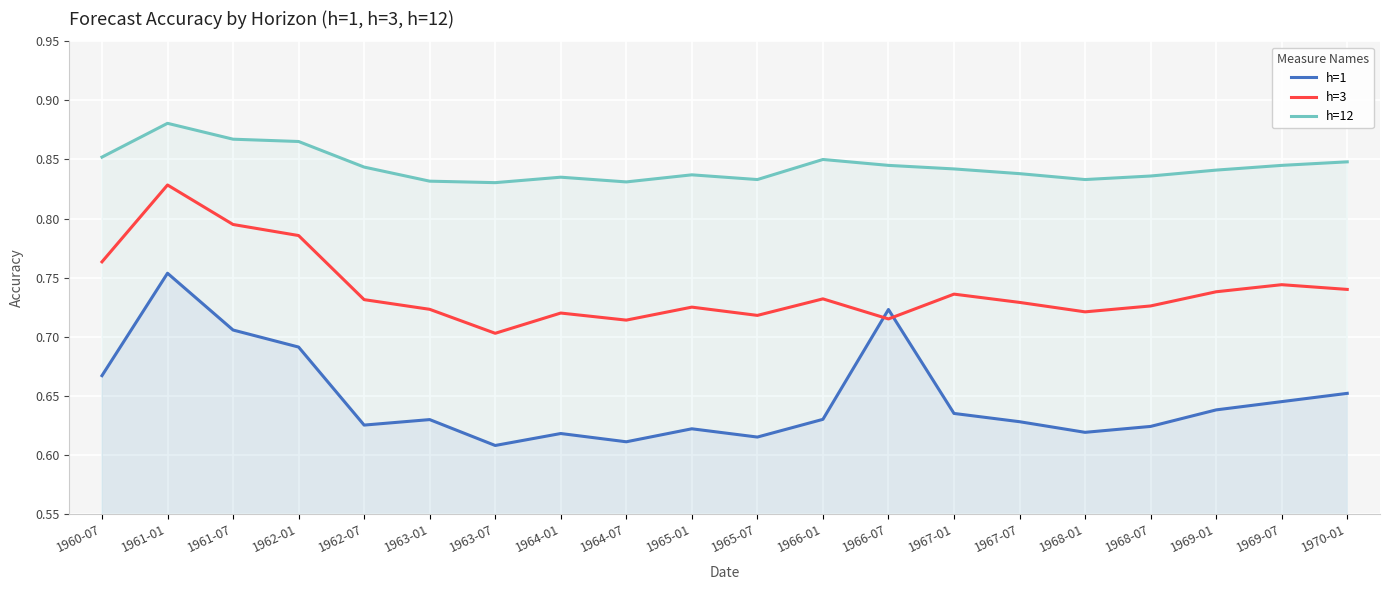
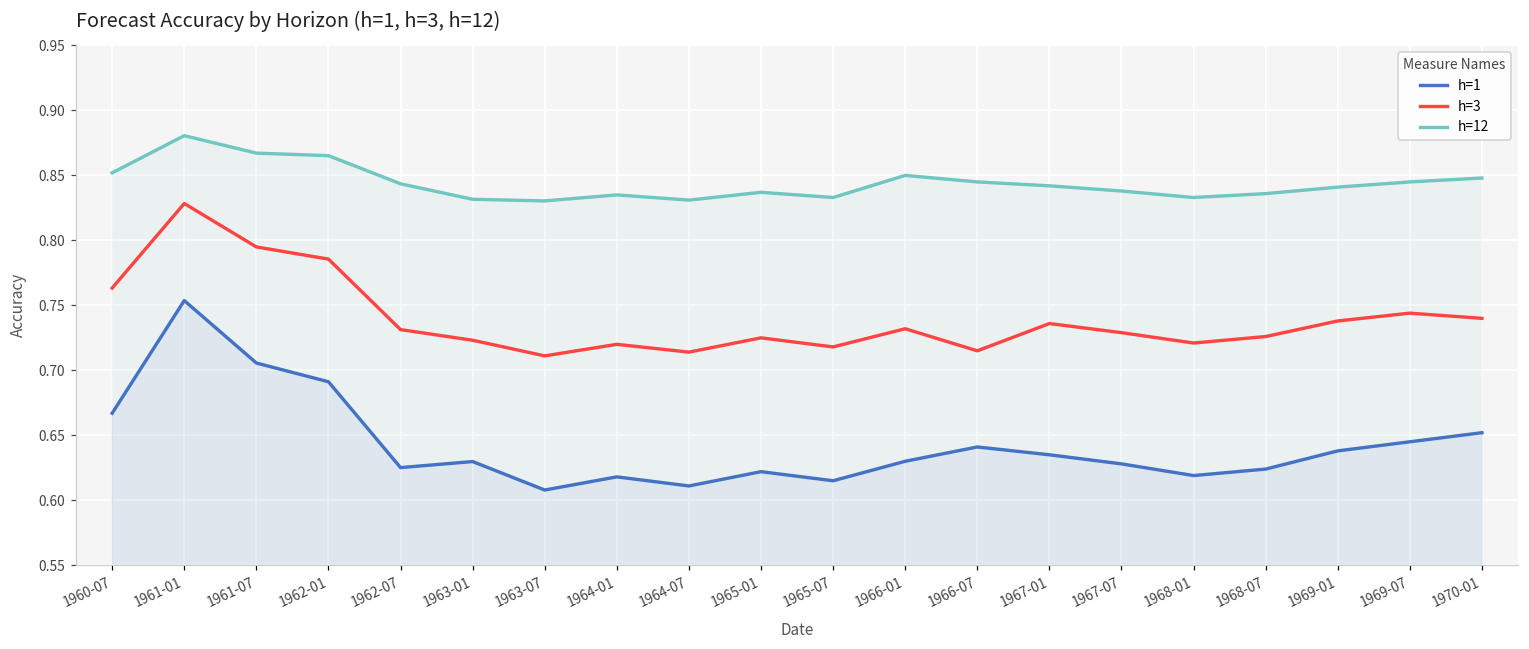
h=3, 1963-07: 0.703 -> 0.711
h=1, 1966-07: 0.723 -> 0.641
